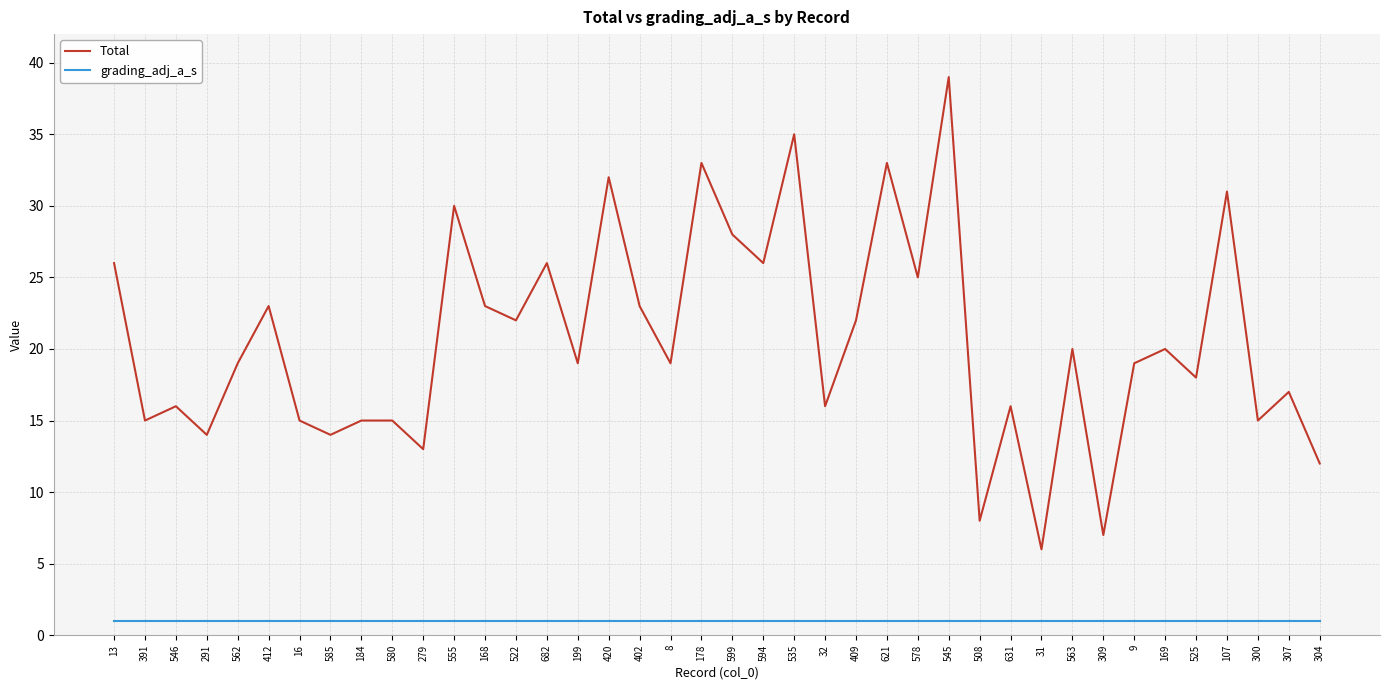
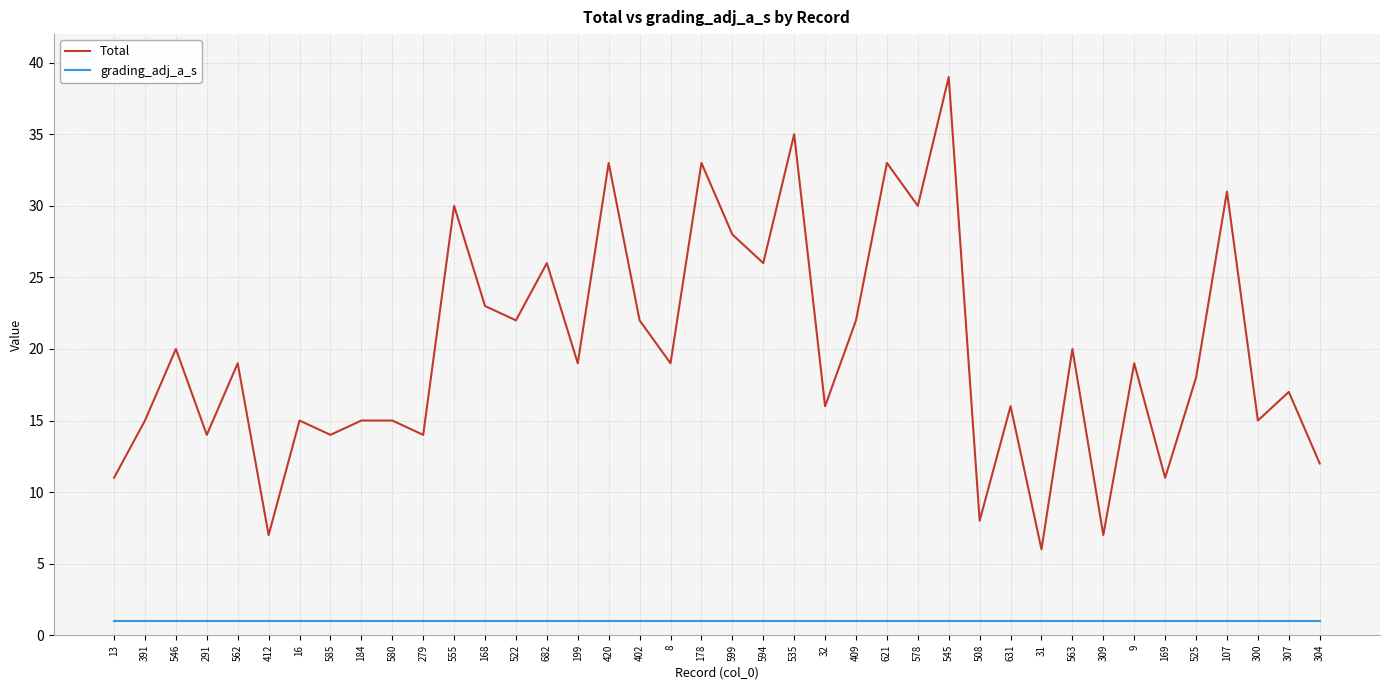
Total, 13: 26 -> 11
Total, 546: 16 -> 20
Total, 412: 23 -> 7
Total, 279: 13 -> 14
Total, 420: 32 -> 33
Total, 402: 23 -> 22
Total, 578: 25 -> 30
Total, 169: 20 -> 11
